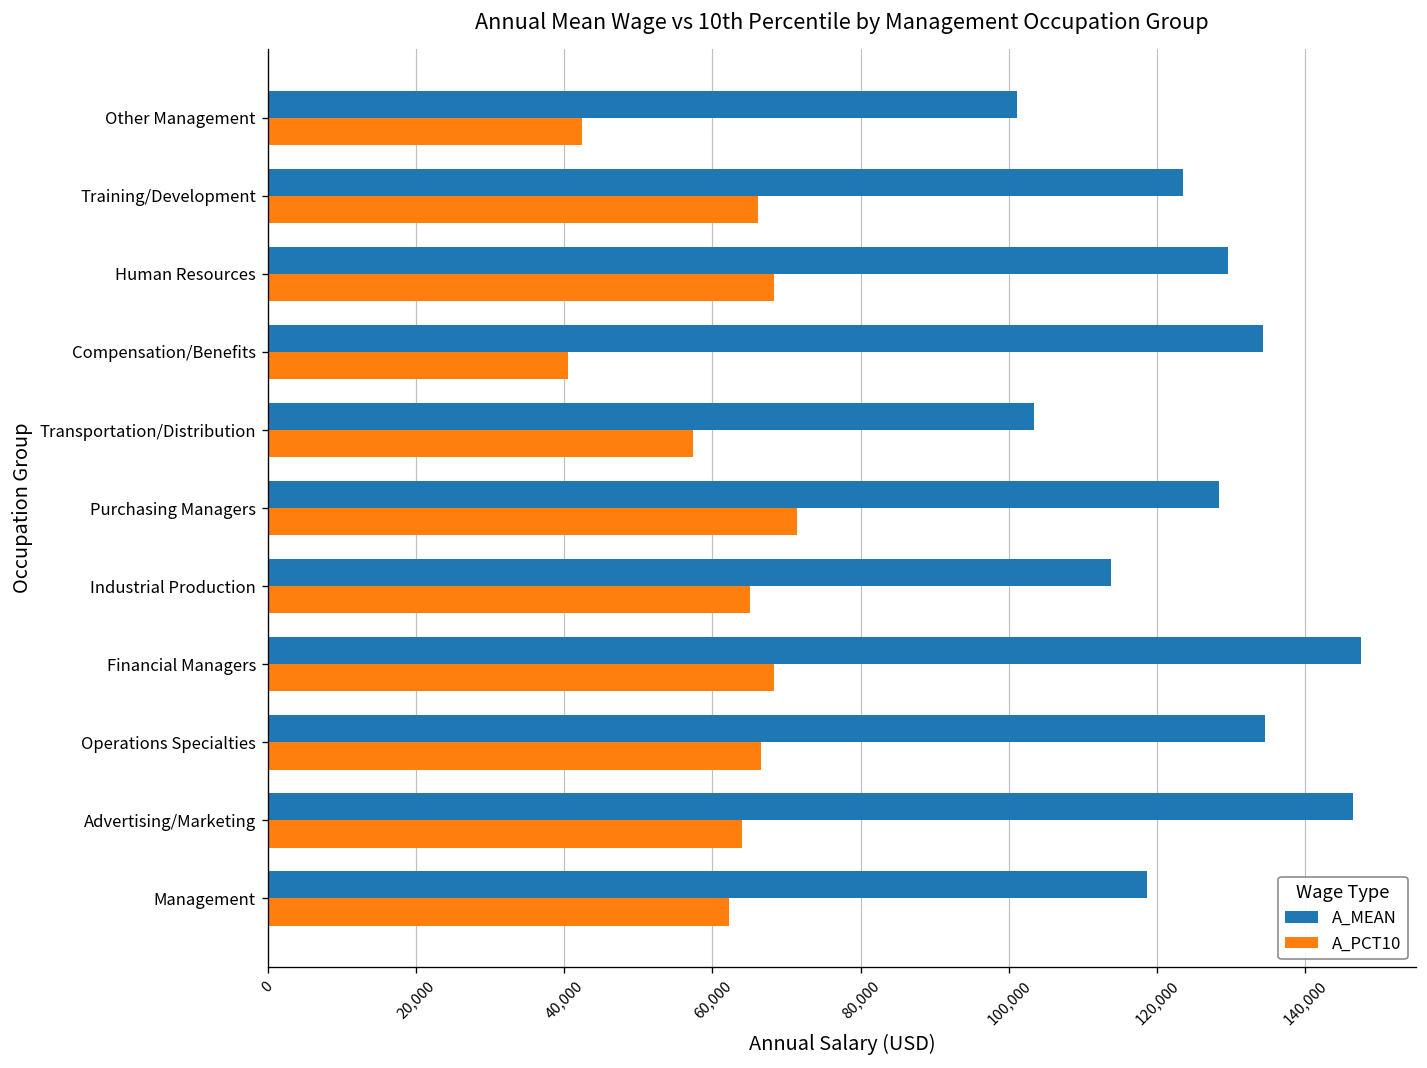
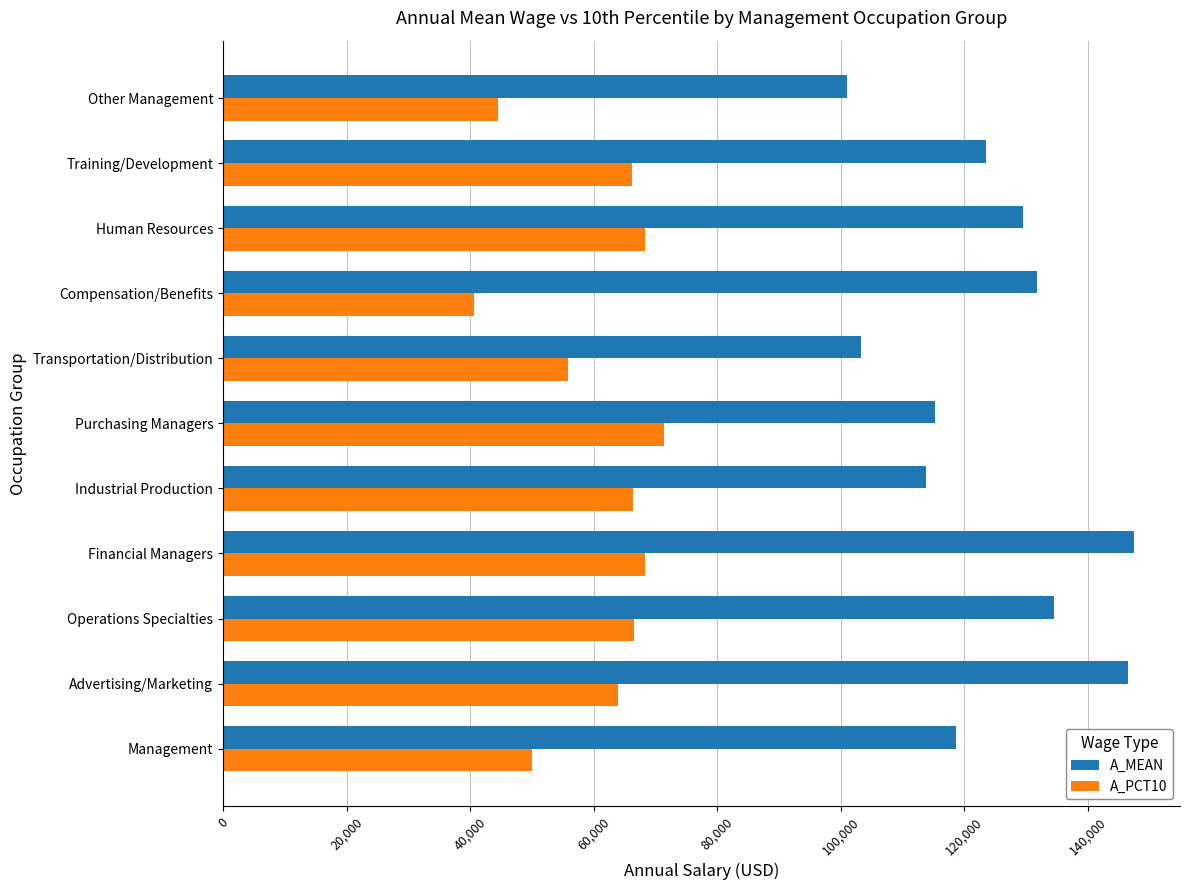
A_PCT10, Other Management: 42,000 -> 45,000
A_MEAN, Compensation/Benefits: 134,000 -> 132,000
A_PCT10, Transportation/Distribution: 57,000 -> 56,000
A_MEAN, Purchasing Managers: 128,000 -> 115,000
A_PCT10, Industrial Production: 65,000 -> 66,000
A_PCT10, Management: 62,000 -> 50,000
